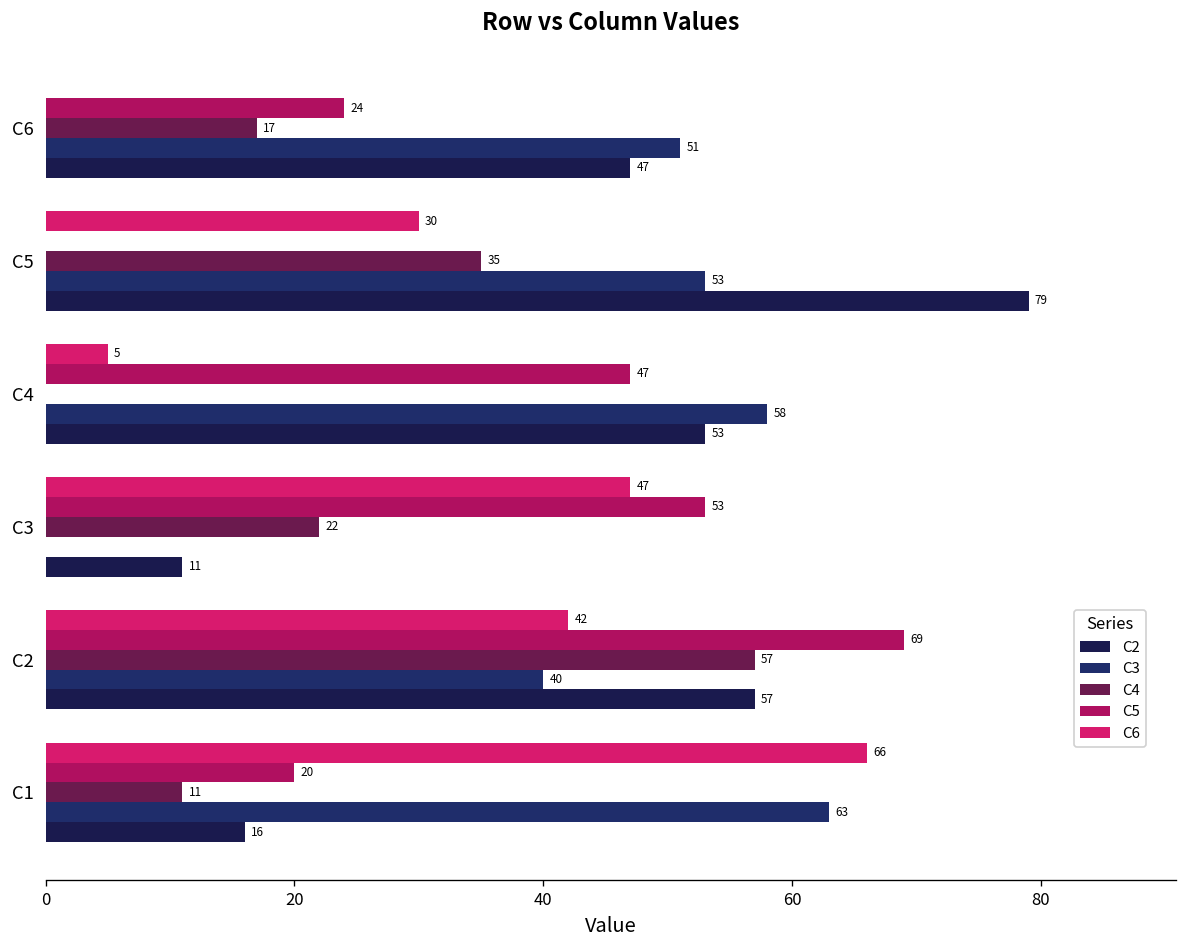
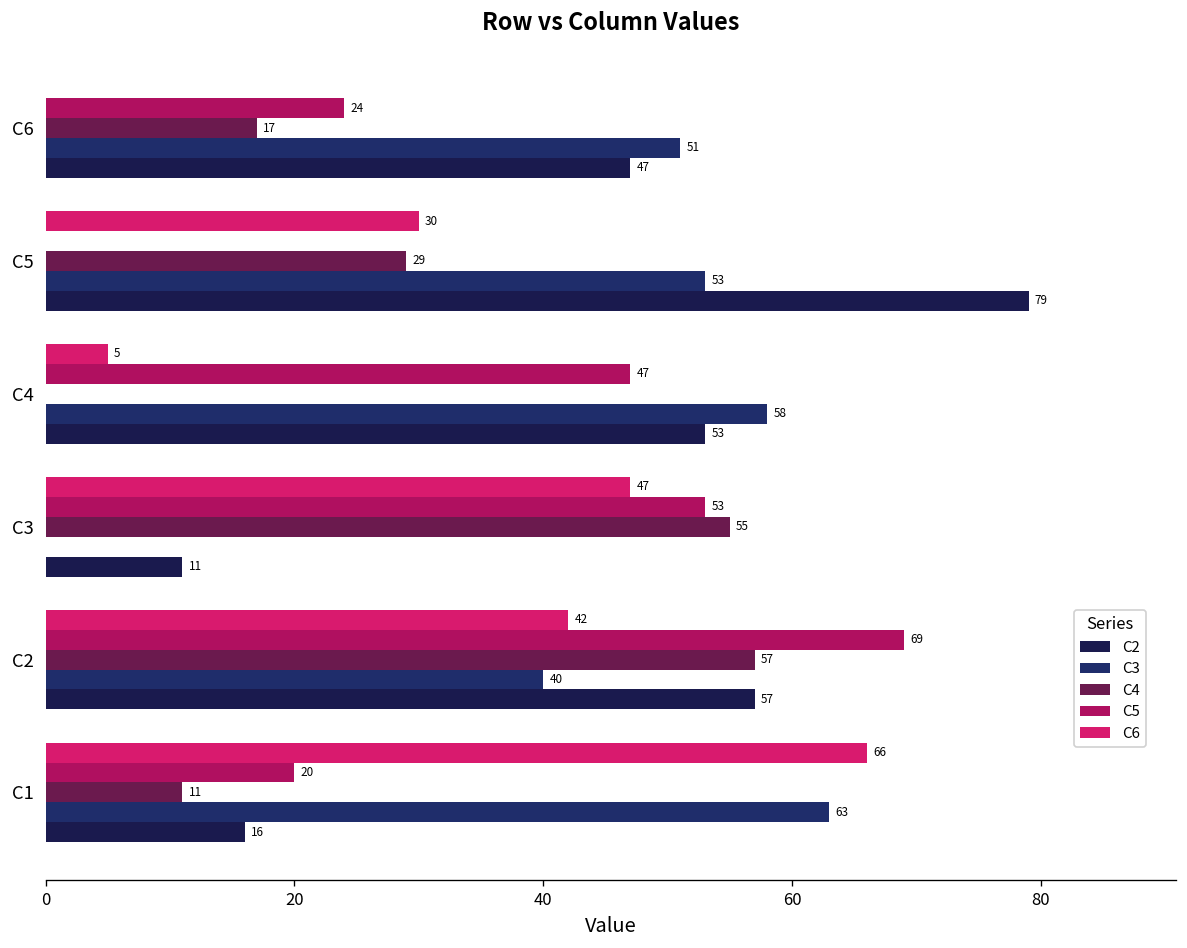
C4, C5: 35 -> 29
C4, C3: 22 -> 55
